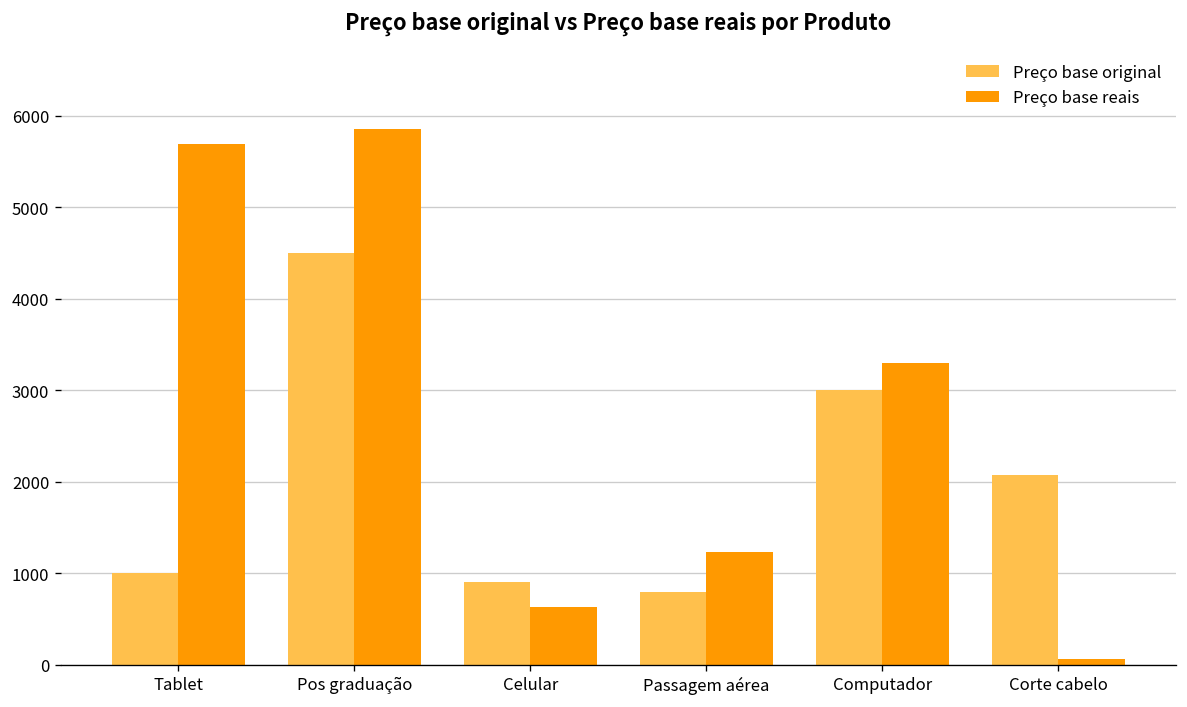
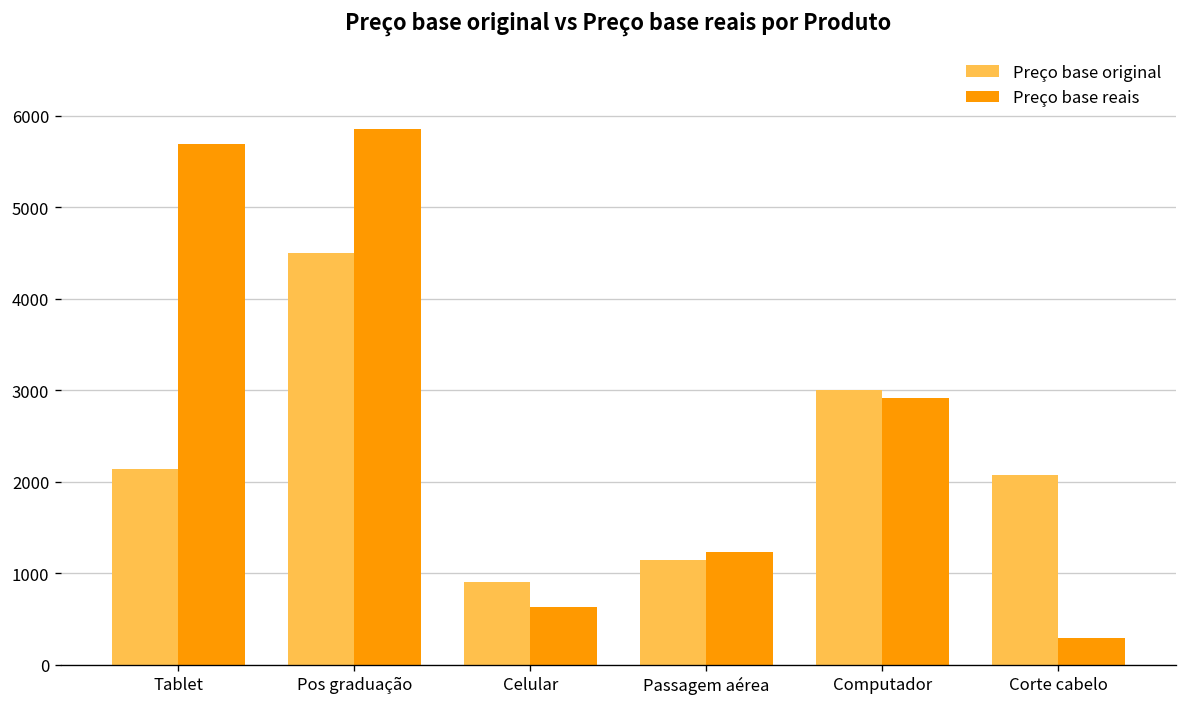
Preço base original, Tablet: 1000 -> 2100
Preço base original, Passagem aérea: 800 -> 1100
Preço base reais, Computador: 3300 -> 2900
Preço base reais, Corte cabelo: 100 -> 300
